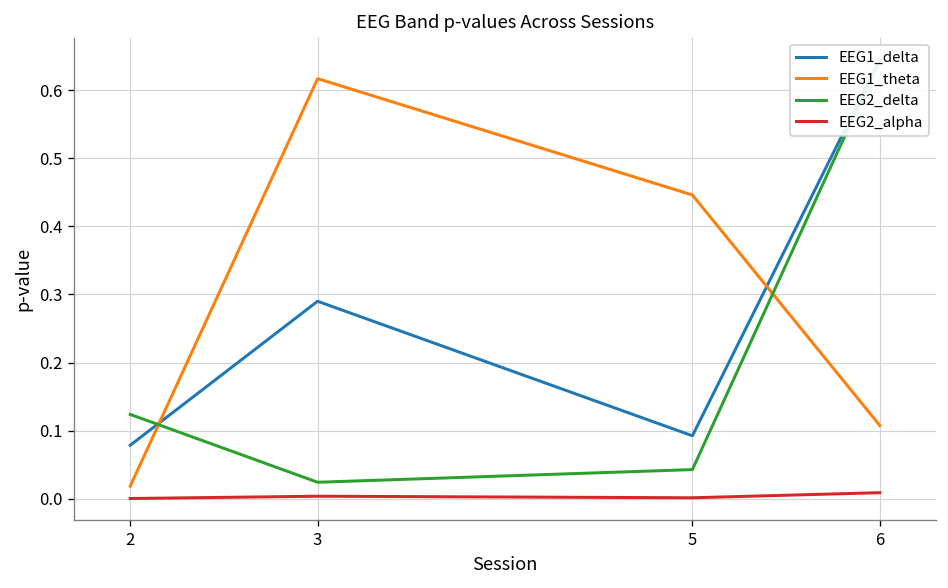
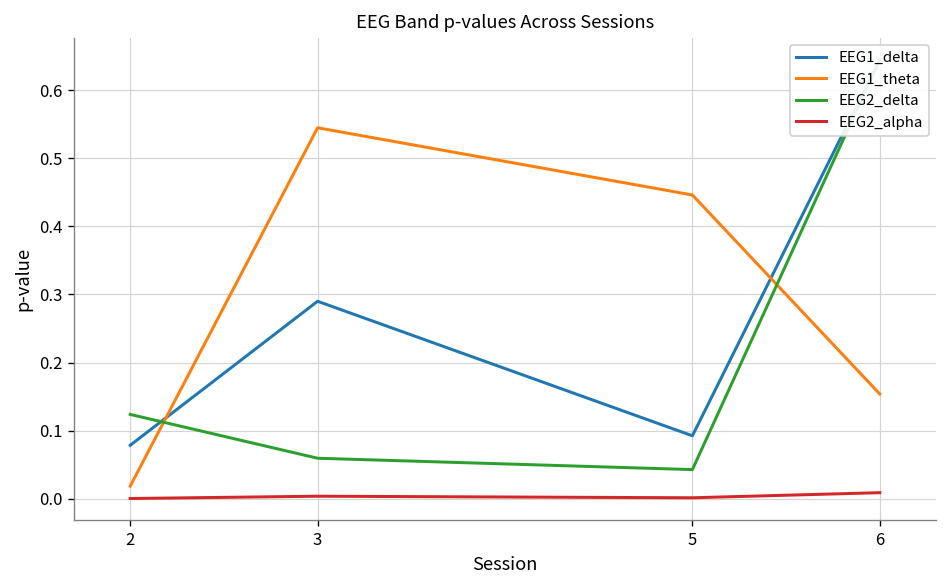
EEG1_theta, 3: 0.62 -> 0.55
EEG2_delta, 3: 0.02 -> 0.06
EEG1_theta, 6: 0.11 -> 0.15
